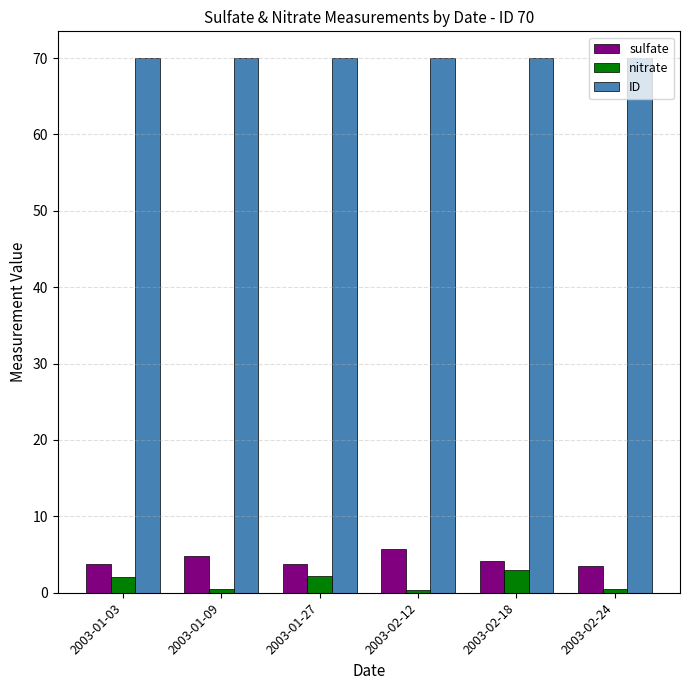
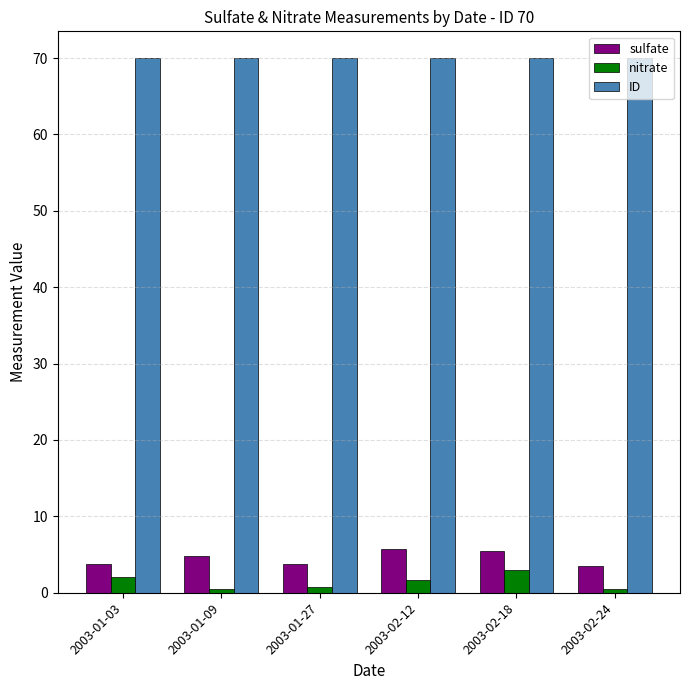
nitrate, 2003-01-27: 2 -> 1
nitrate, 2003-02-12: 0 -> 2
sulfate, 2003-02-18: 4 -> 5
